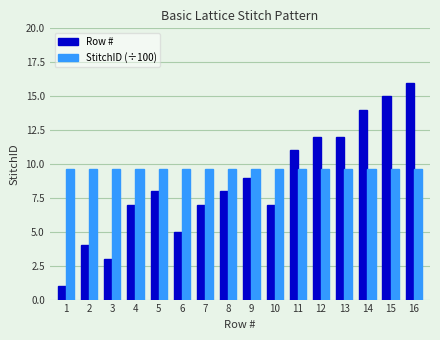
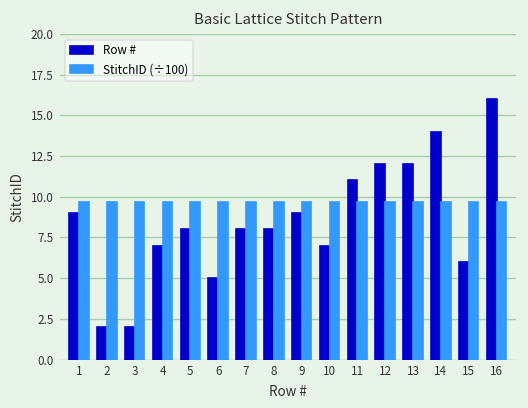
Row #, 1: 1 -> 9
Row #, 2: 4 -> 2
Row #, 3: 3 -> 2
Row #, 7: 7 -> 8
Row #, 15: 15 -> 6
